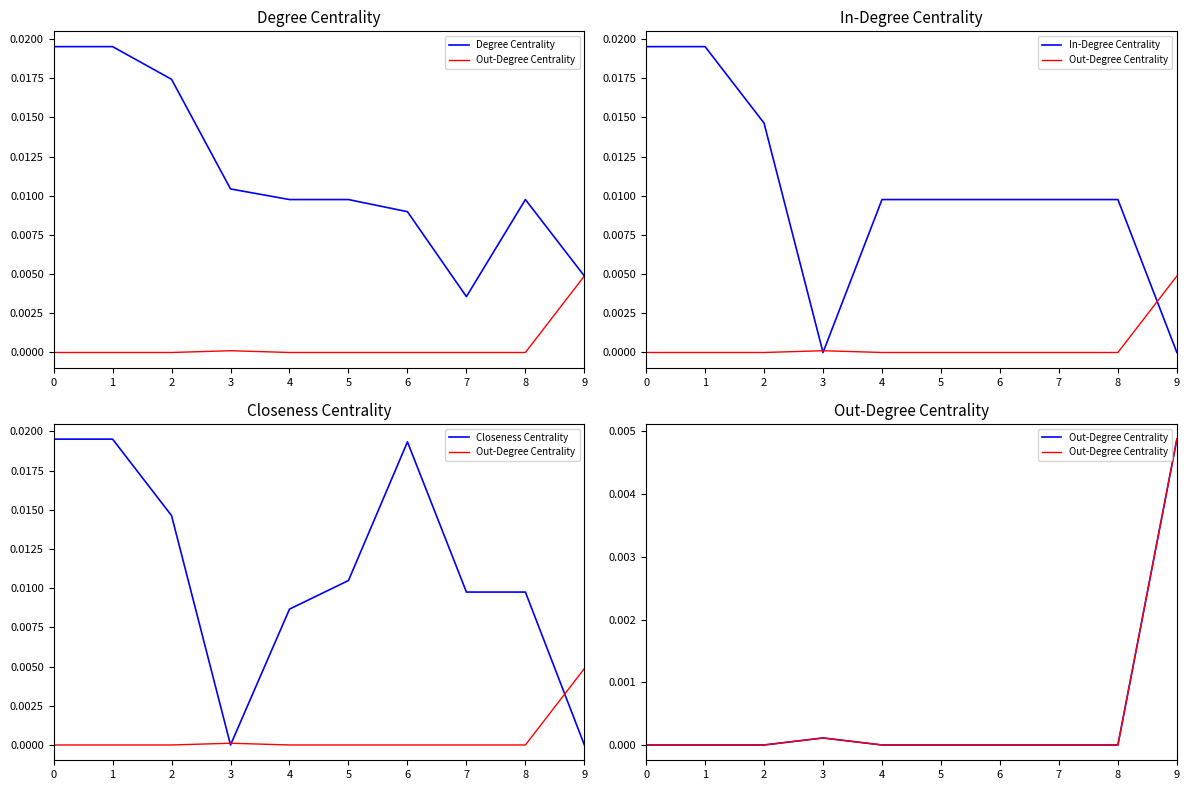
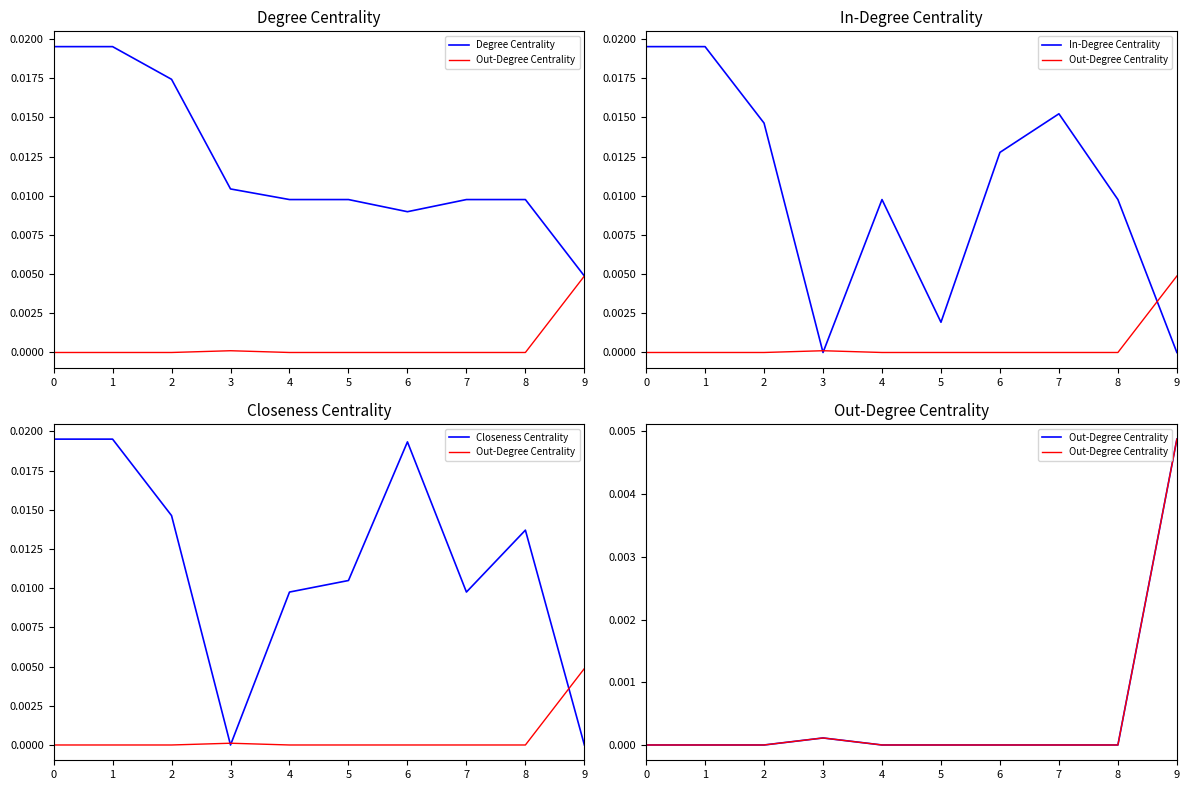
Degree Centrality, Degree Centrality, 7: 0.0036 -> 0.0098
In-Degree Centrality, In-Degree Centrality, 5: 0.0098 -> 0.0019
In-Degree Centrality, In-Degree Centrality, 6: 0.0098 -> 0.0128
In-Degree Centrality, In-Degree Centrality, 7: 0.0098 -> 0.0152
Closeness Centrality, Closeness Centrality, 4: 0.0087 -> 0.0098
Closeness Centrality, Closeness Centrality, 8: 0.0098 -> 0.0137
